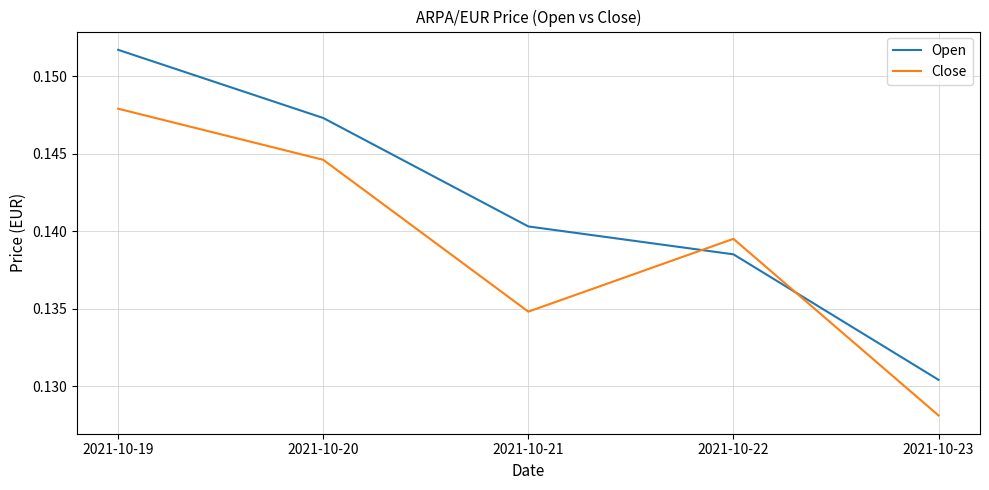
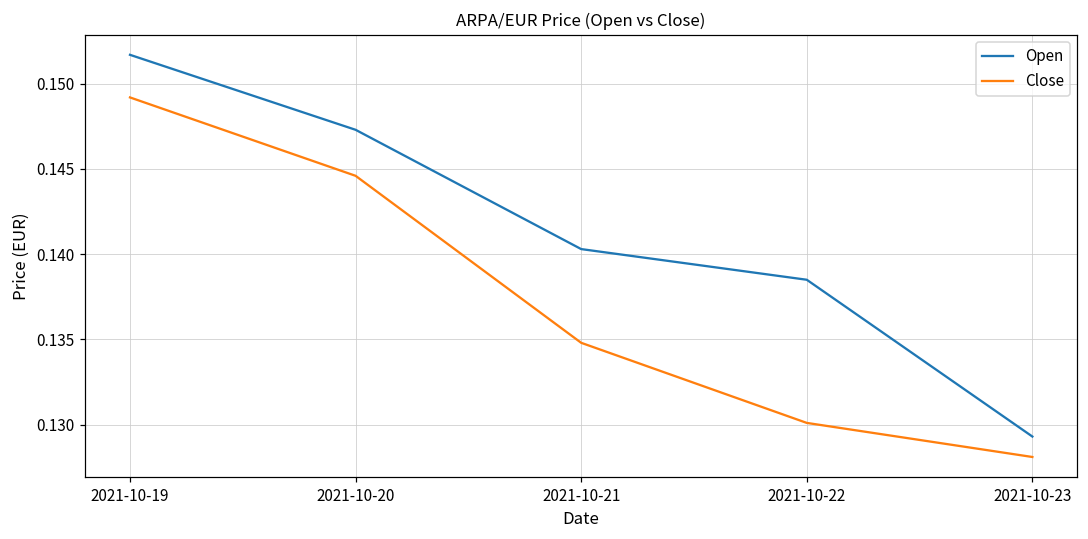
Close, 2021-10-19: 0.1479 -> 0.1492
Close, 2021-10-22: 0.1395 -> 0.1301
Open, 2021-10-23: 0.1304 -> 0.1293
